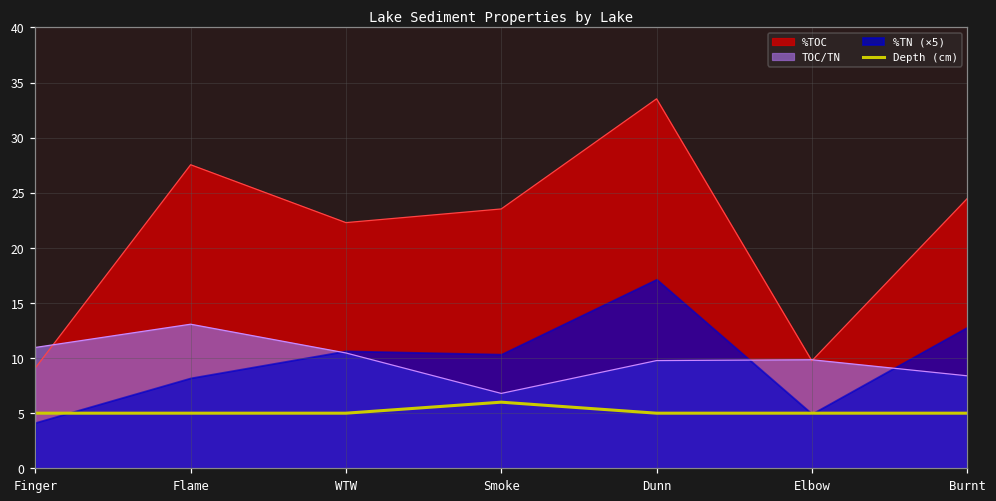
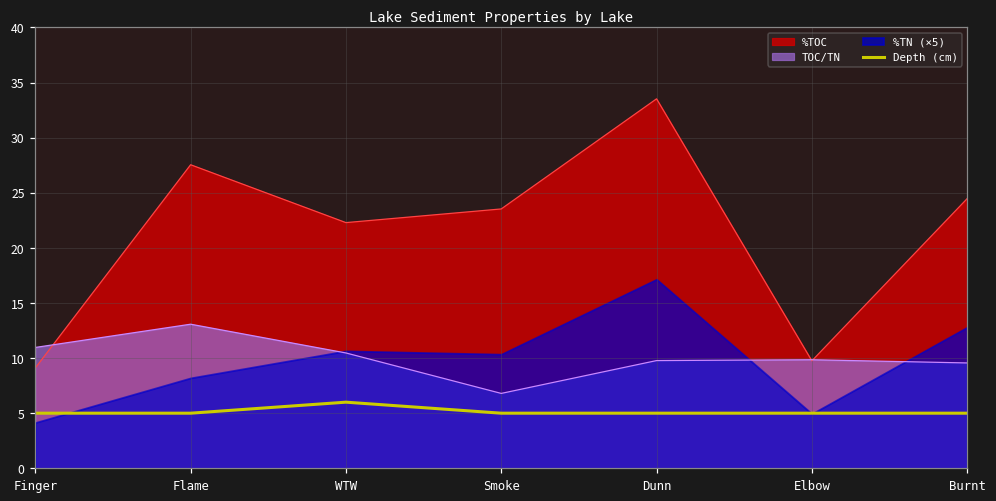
Depth (cm), WTW: 5 -> 6
Depth (cm), Smoke: 6 -> 5
TOC/TN, Burnt: 8.4 -> 9.6
